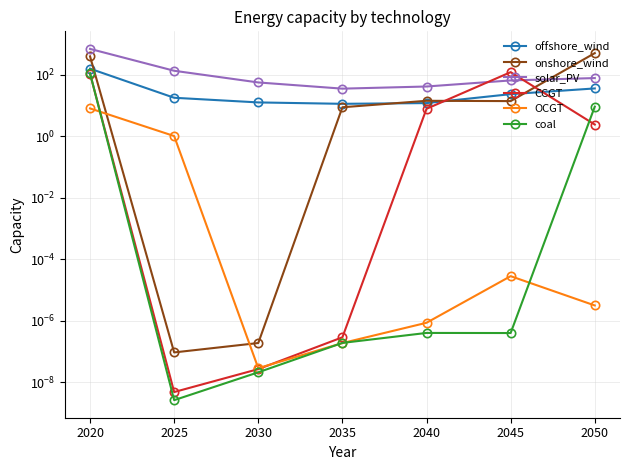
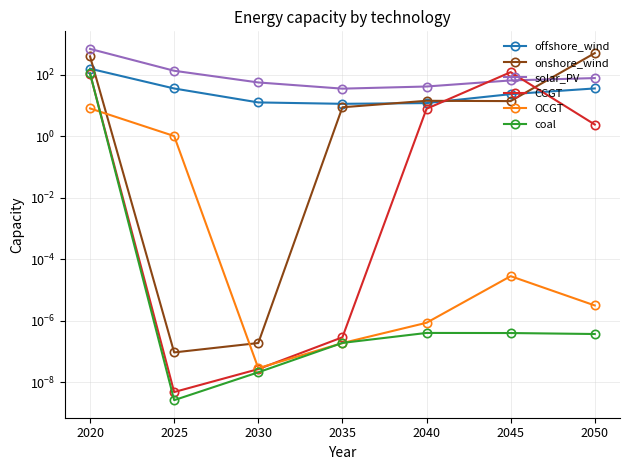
offshore_wind, 2025: 20 -> 40
coal, 2050: 9 -> 0
